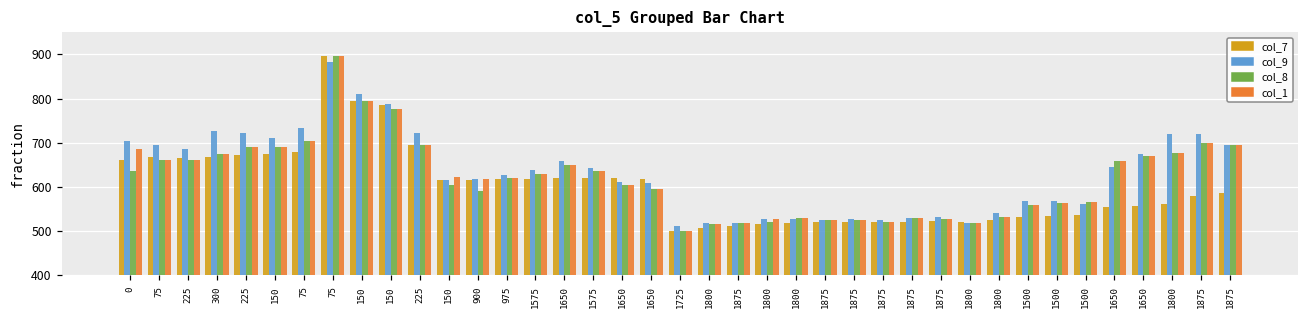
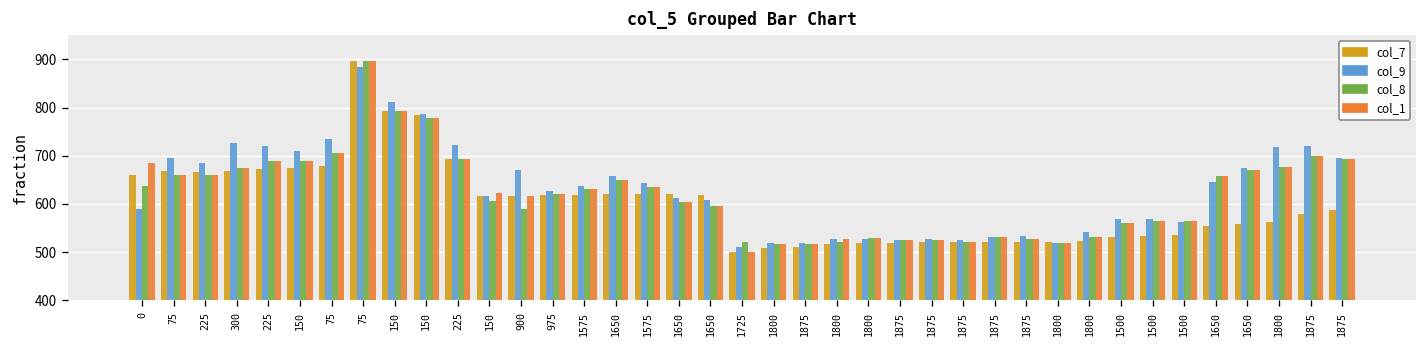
col_9, 0: 700 -> 590
col_9, 900: 620 -> 670
col_8, 1725: 500 -> 520
